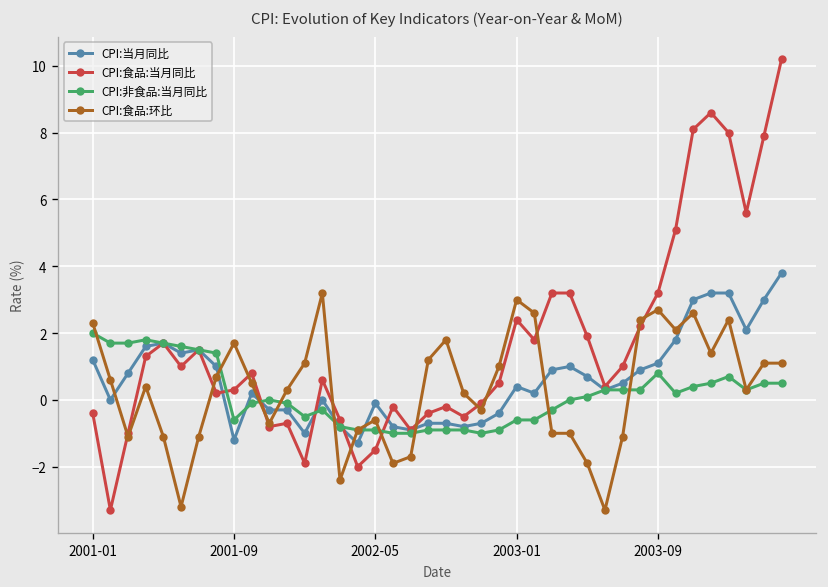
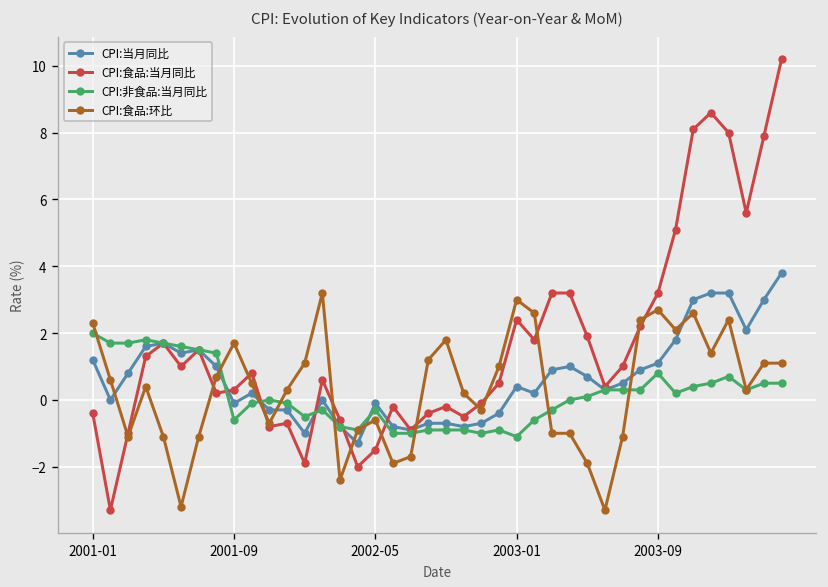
CPI:当月同比, 2001-09: -1.2 -> -0.1
CPI:非食品:当月同比, 2002-05: -0.9 -> -0.3
CPI:非食品:当月同比, 2003-01: -0.6 -> -1.1
